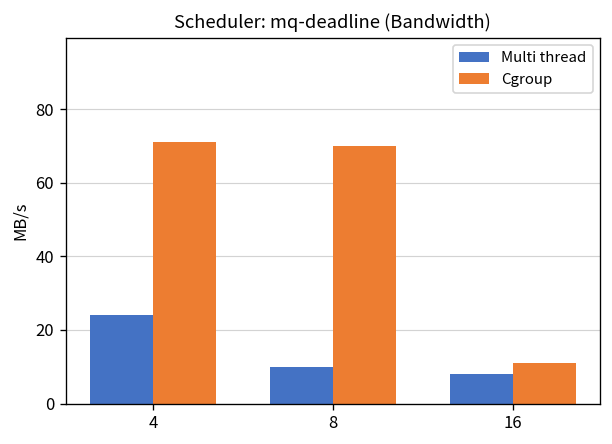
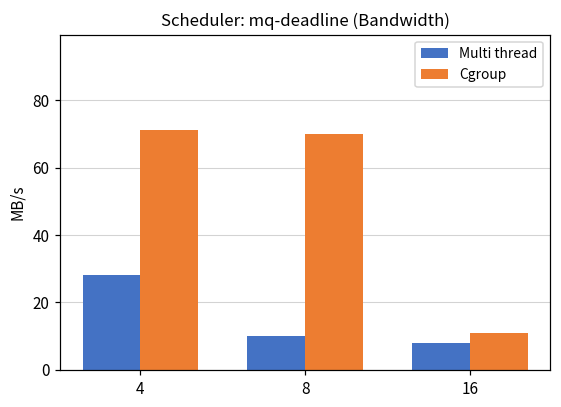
Multi thread, 4: 24 -> 28
